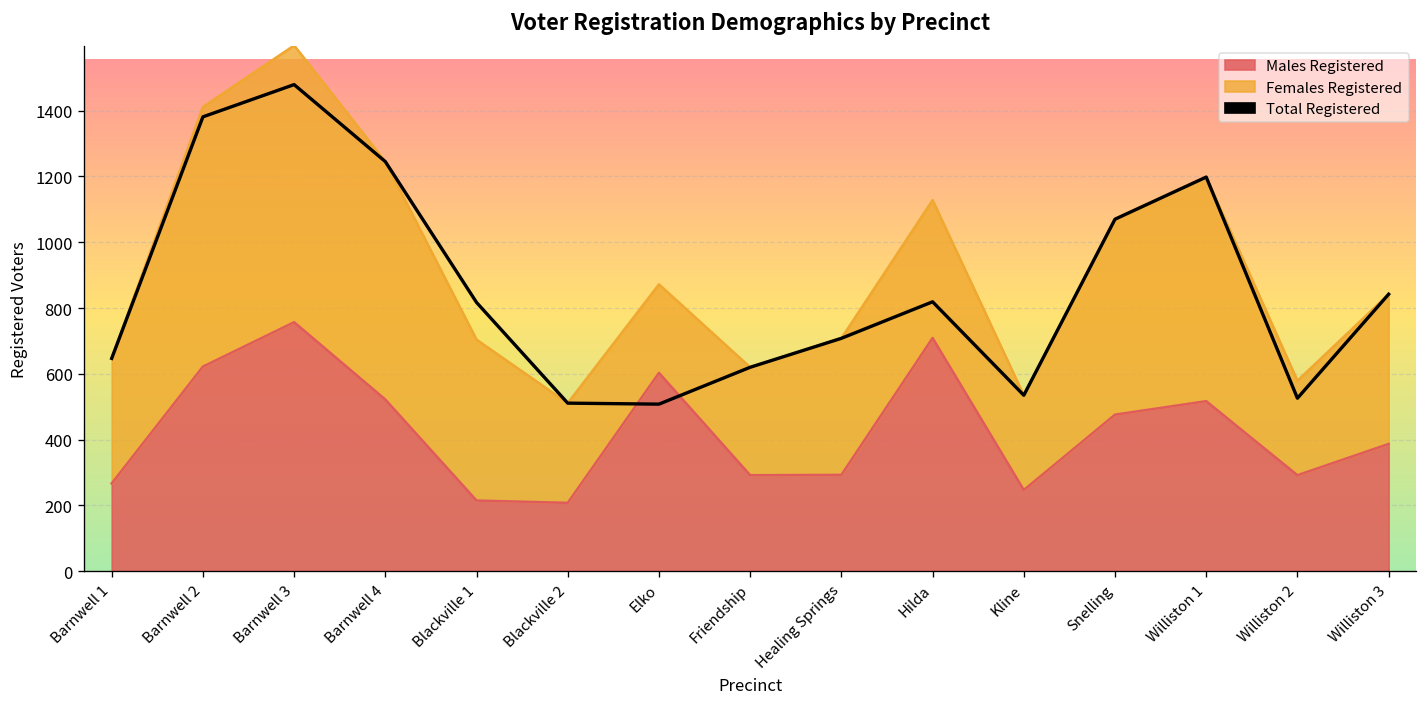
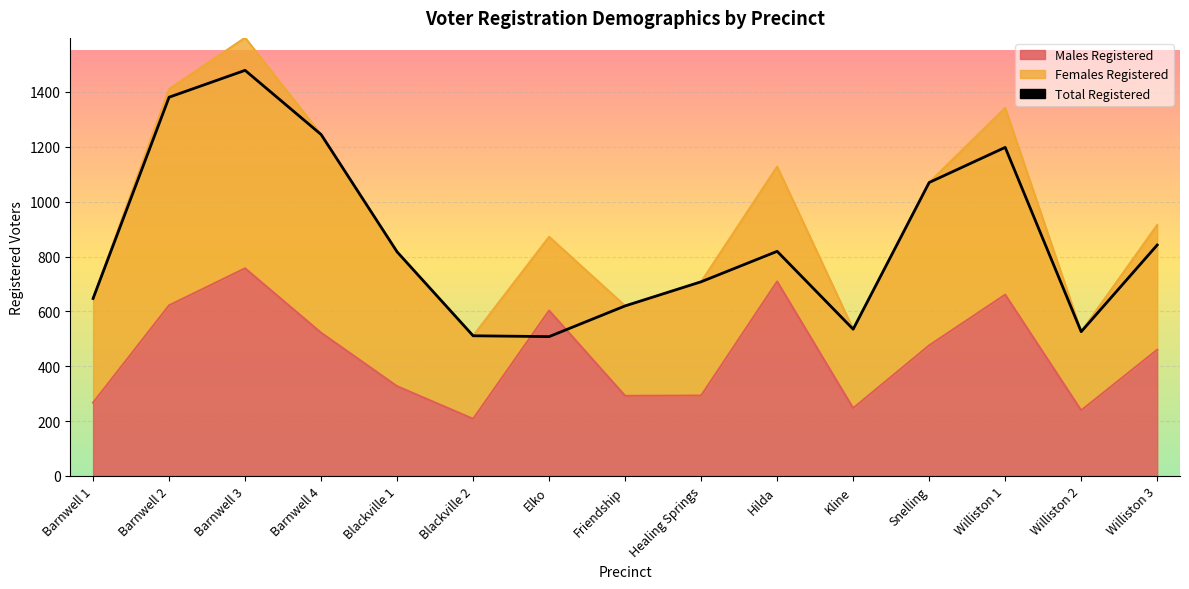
Males Registered, Blackville 1: 220 -> 330
Males Registered, Williston 1: 520 -> 660
Males Registered, Williston 2: 290 -> 240
Males Registered, Williston 3: 390 -> 460
